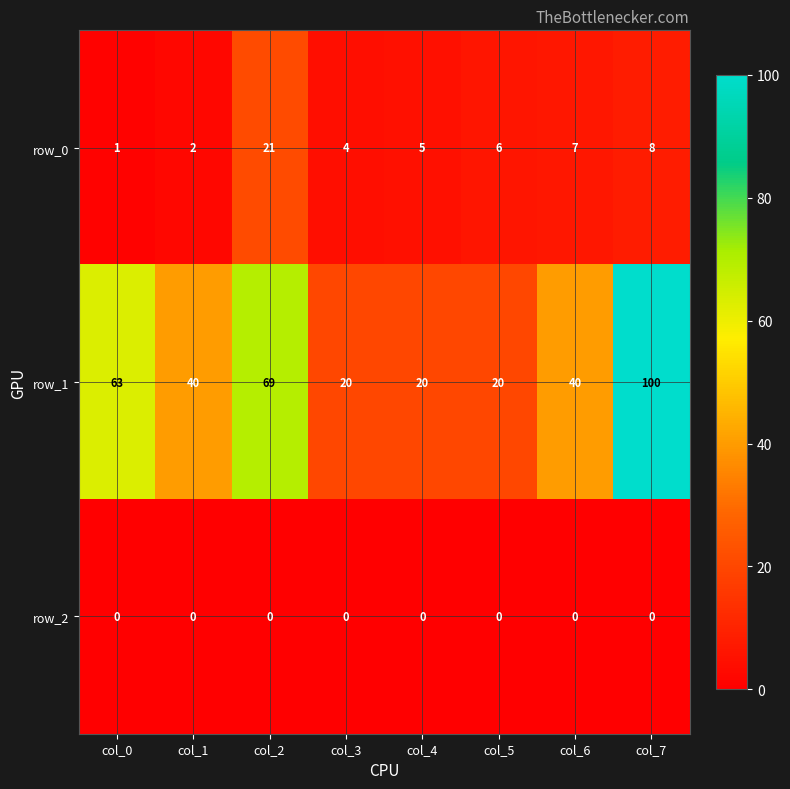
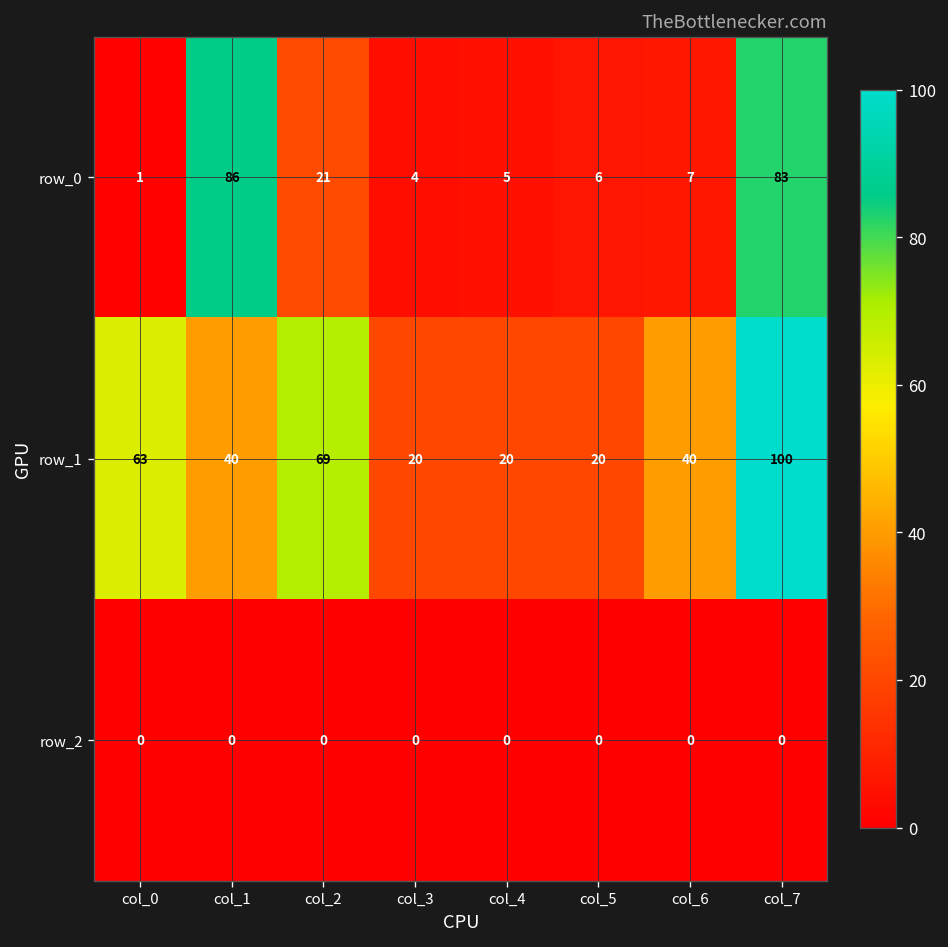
row_0, col_1: 2 -> 86
row_0, col_7: 8 -> 83
